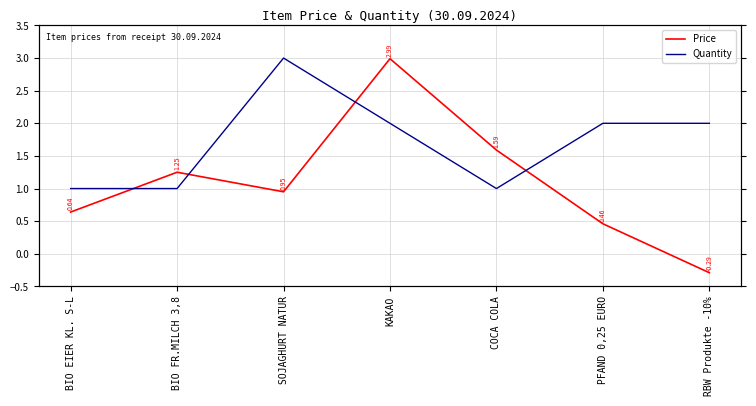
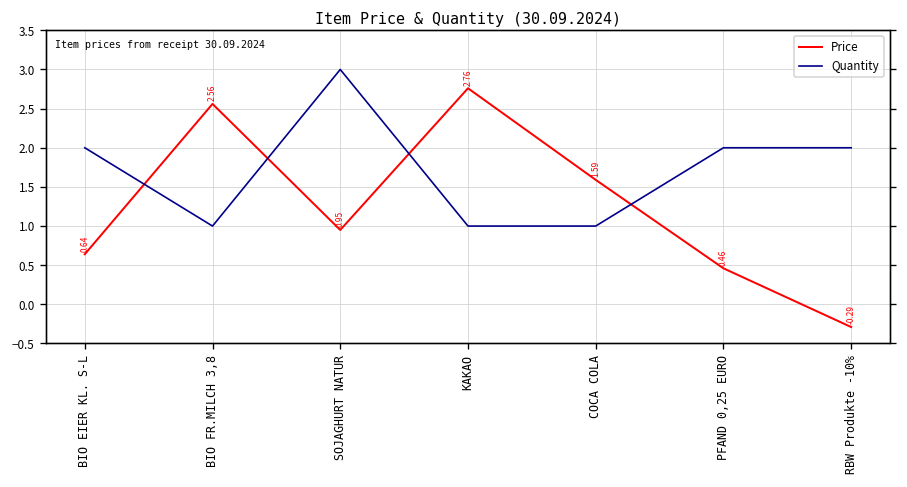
Quantity, BIO EIER KL. S-L: 1 -> 2
Price, BIO FR.MILCH 3,8: 1.25 -> 2.56
Price, KAKAO: 2.99 -> 2.76
Quantity, KAKAO: 2 -> 1
